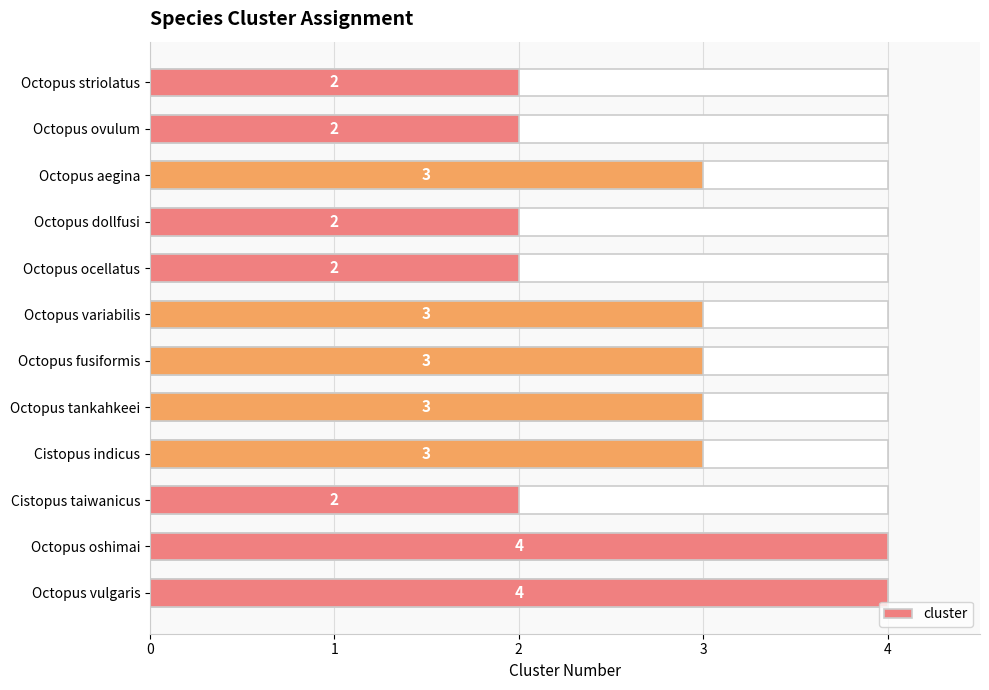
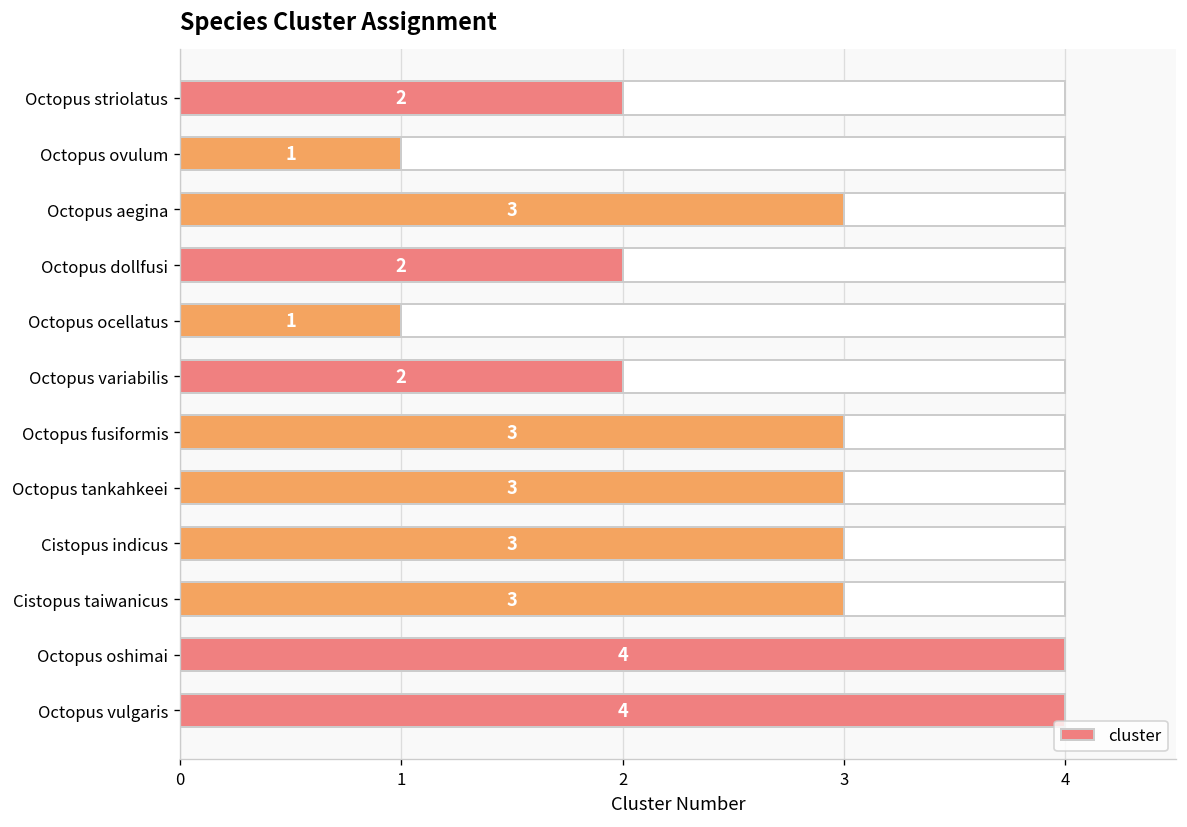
cluster, Octopus ovulum: 2 -> 1
cluster, Octopus ocellatus: 2 -> 1
cluster, Octopus variabilis: 3 -> 2
cluster, Cistopus taiwanicus: 2 -> 3
